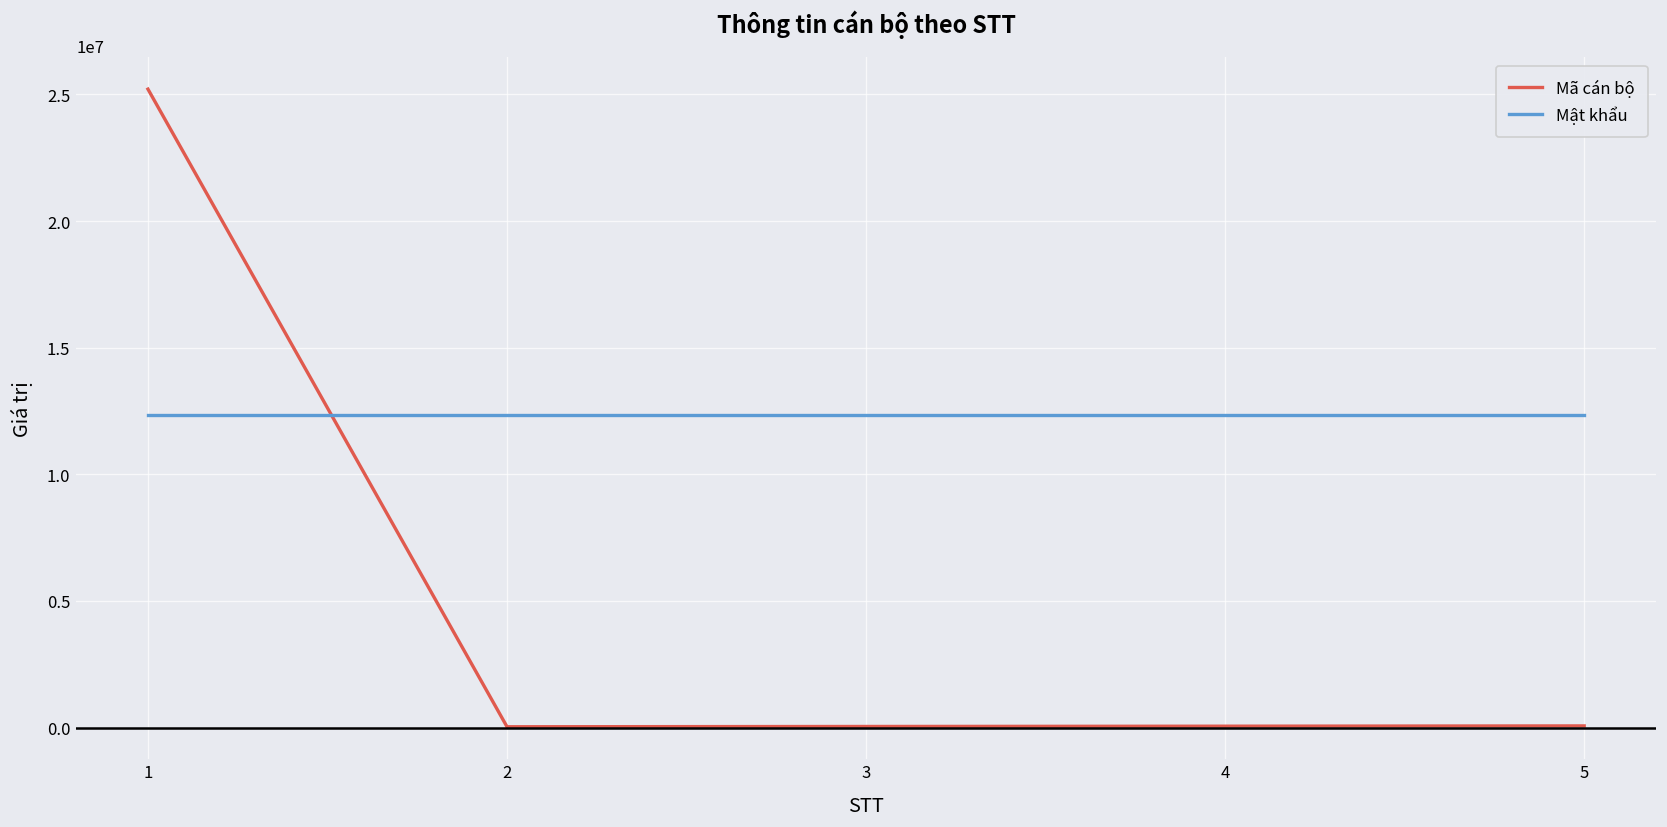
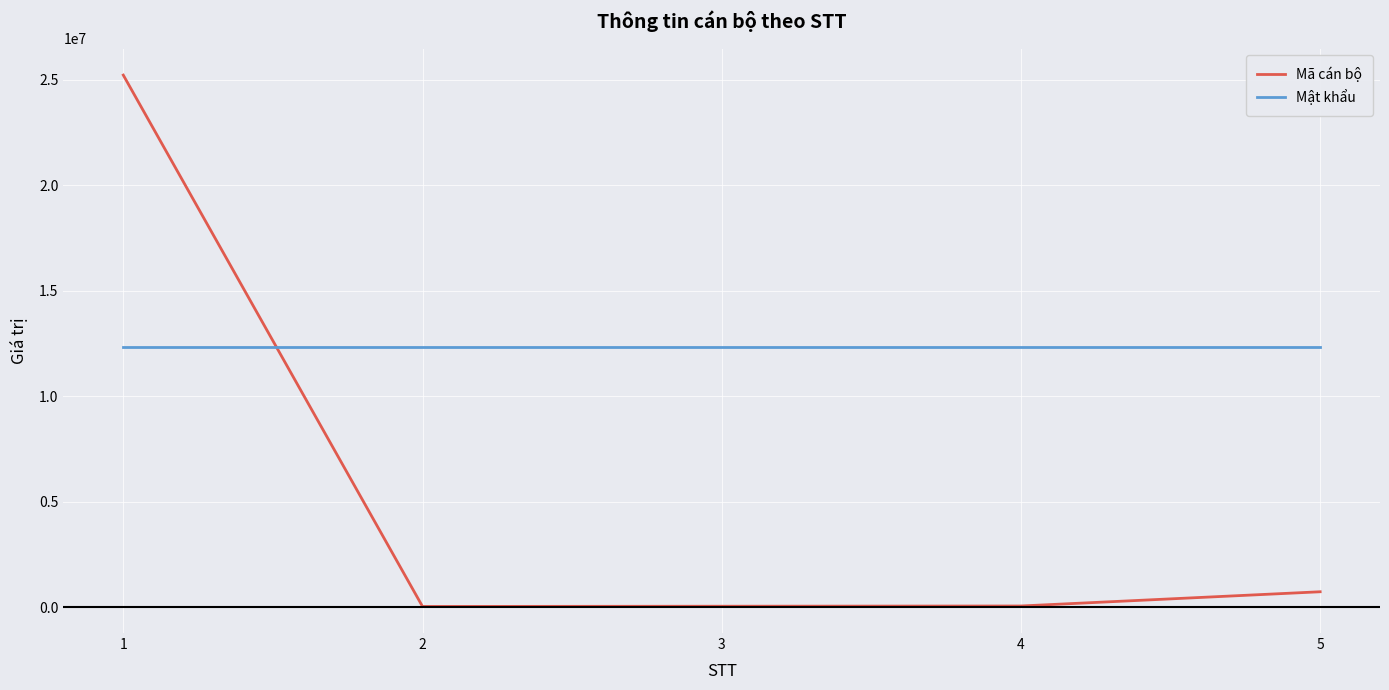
Mã cán bộ, 5: 100000 -> 700000
